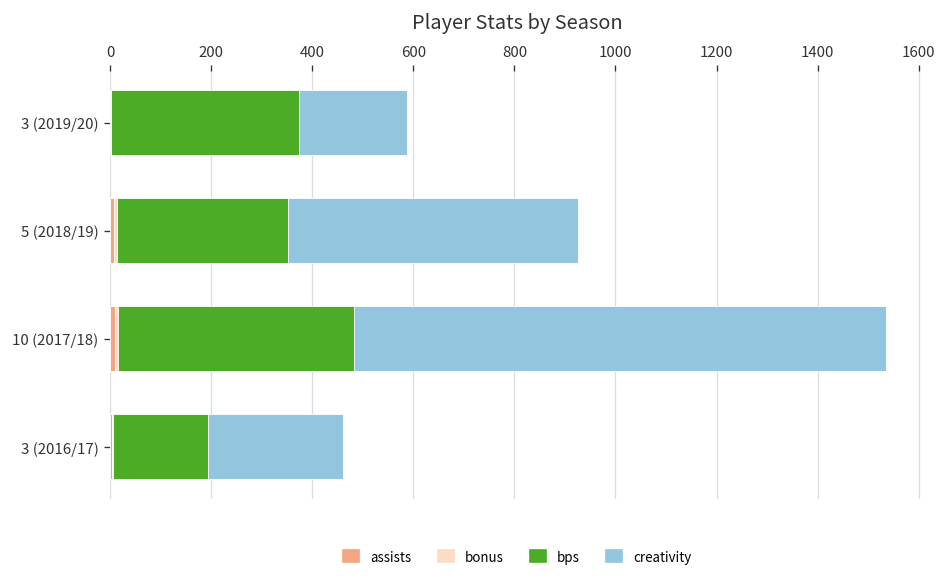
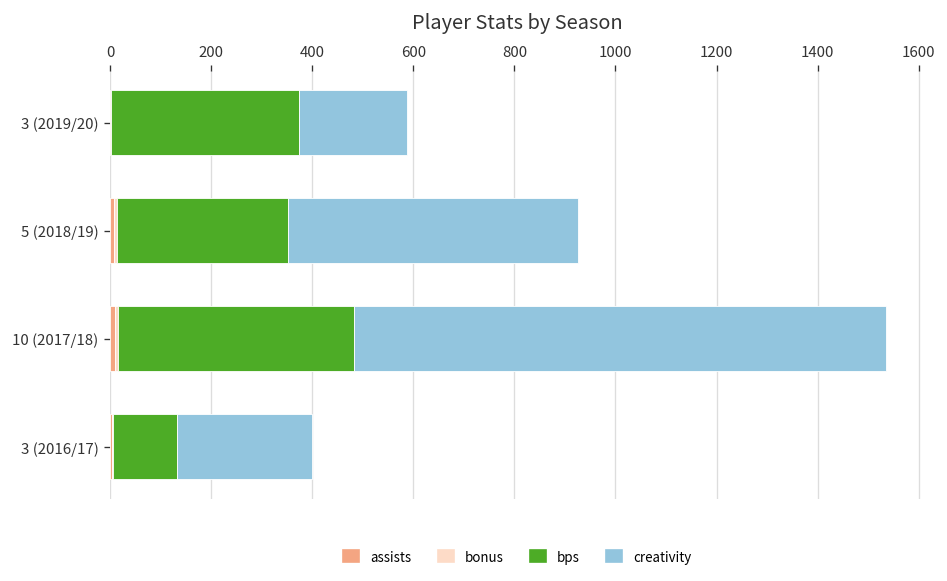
bps, 3 (2016/17): 190 -> 130
